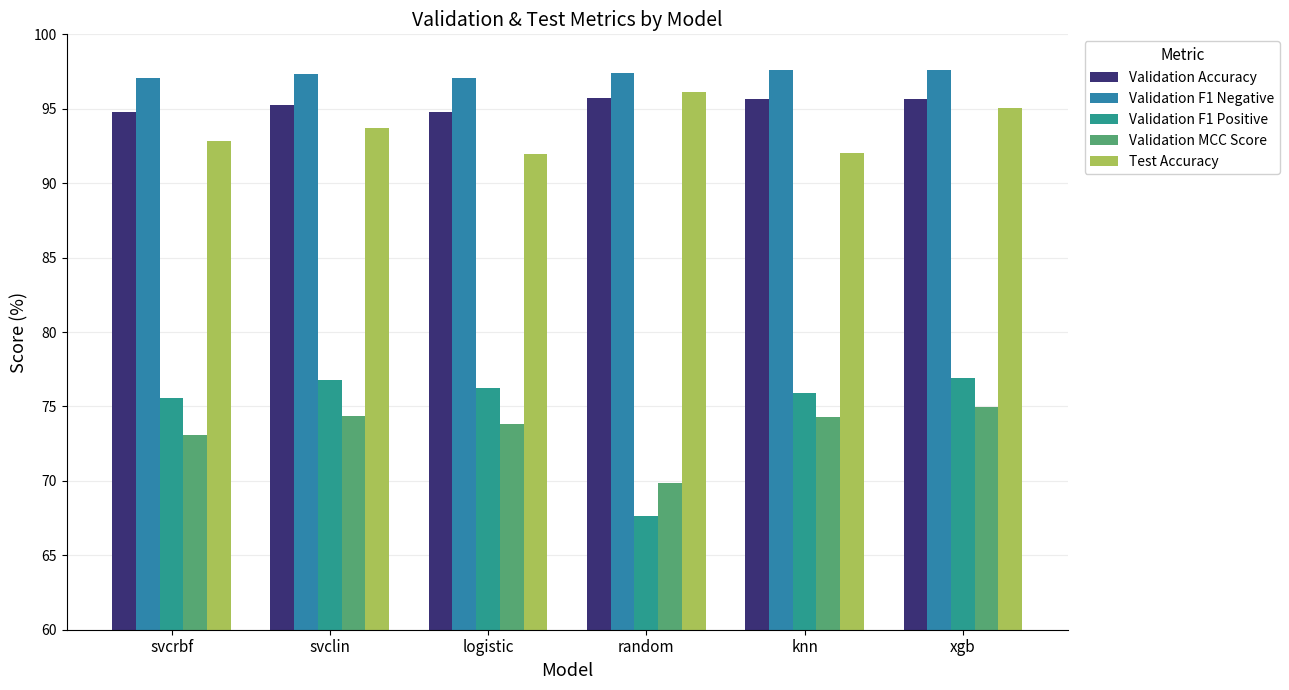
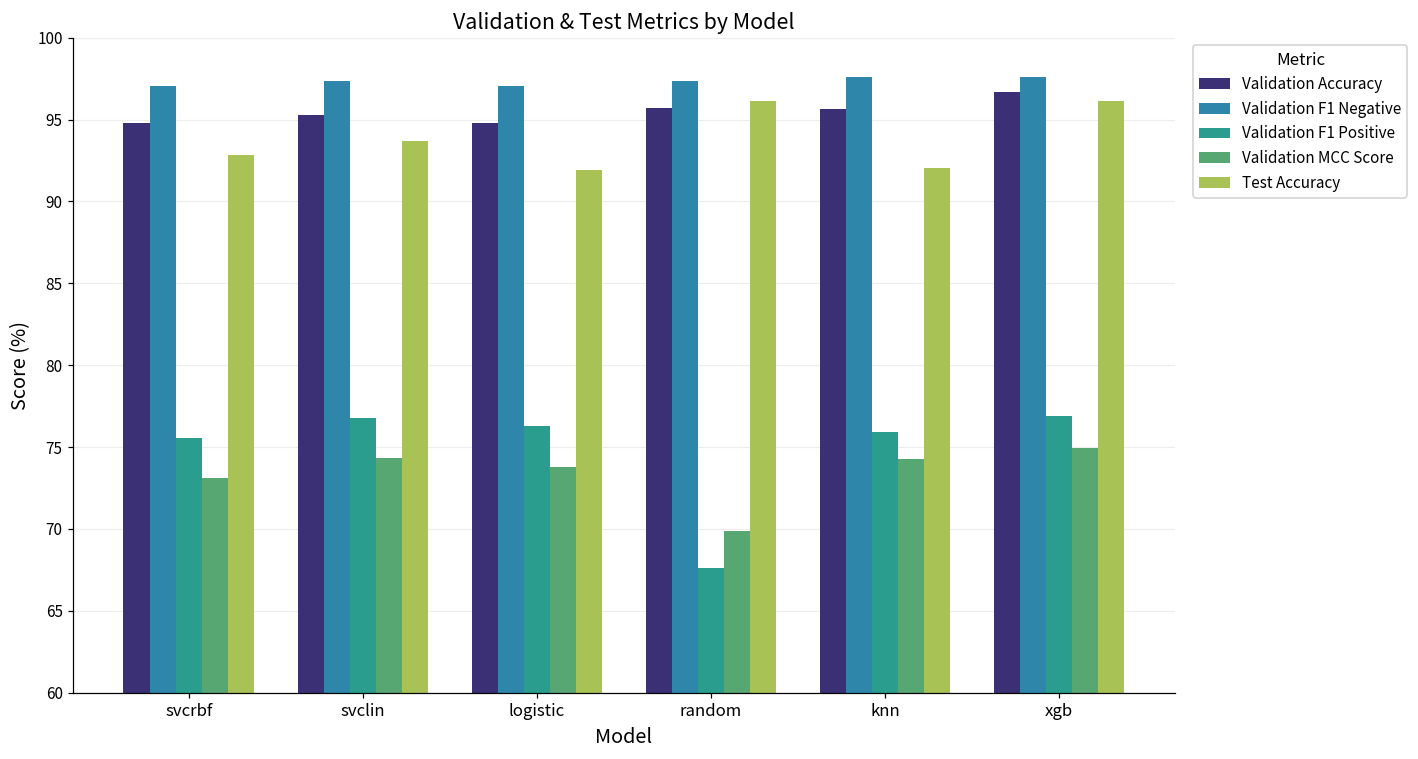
Validation Accuracy, xgb: 95.6 -> 96.7
Test Accuracy, xgb: 95.1 -> 96.2
